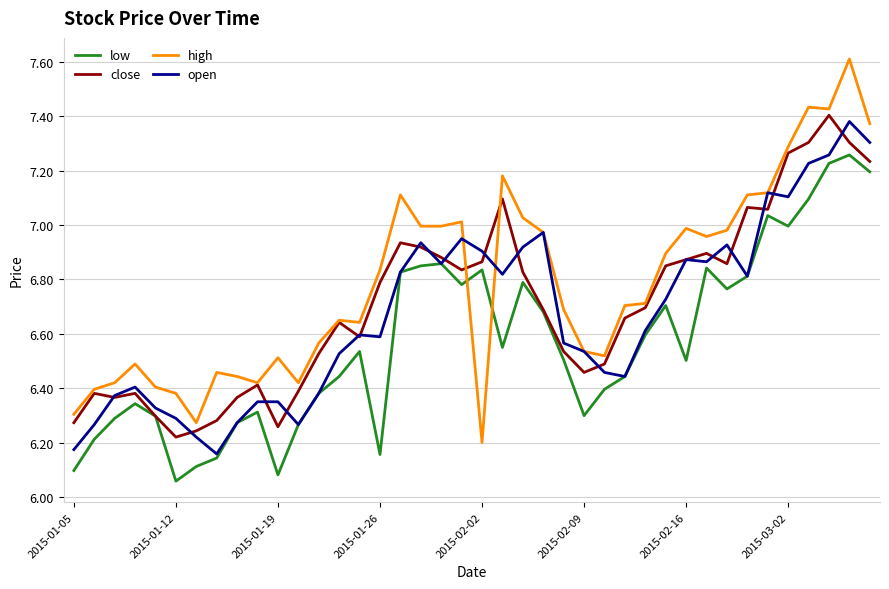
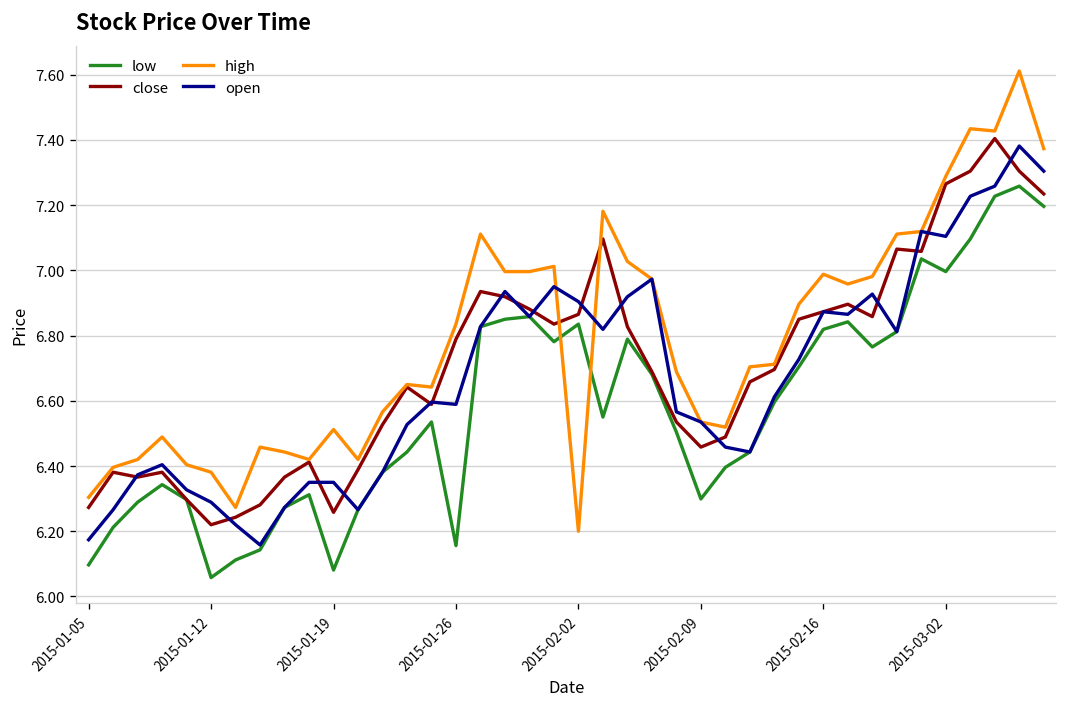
low, 2015-02-16: 6.50 -> 6.82
